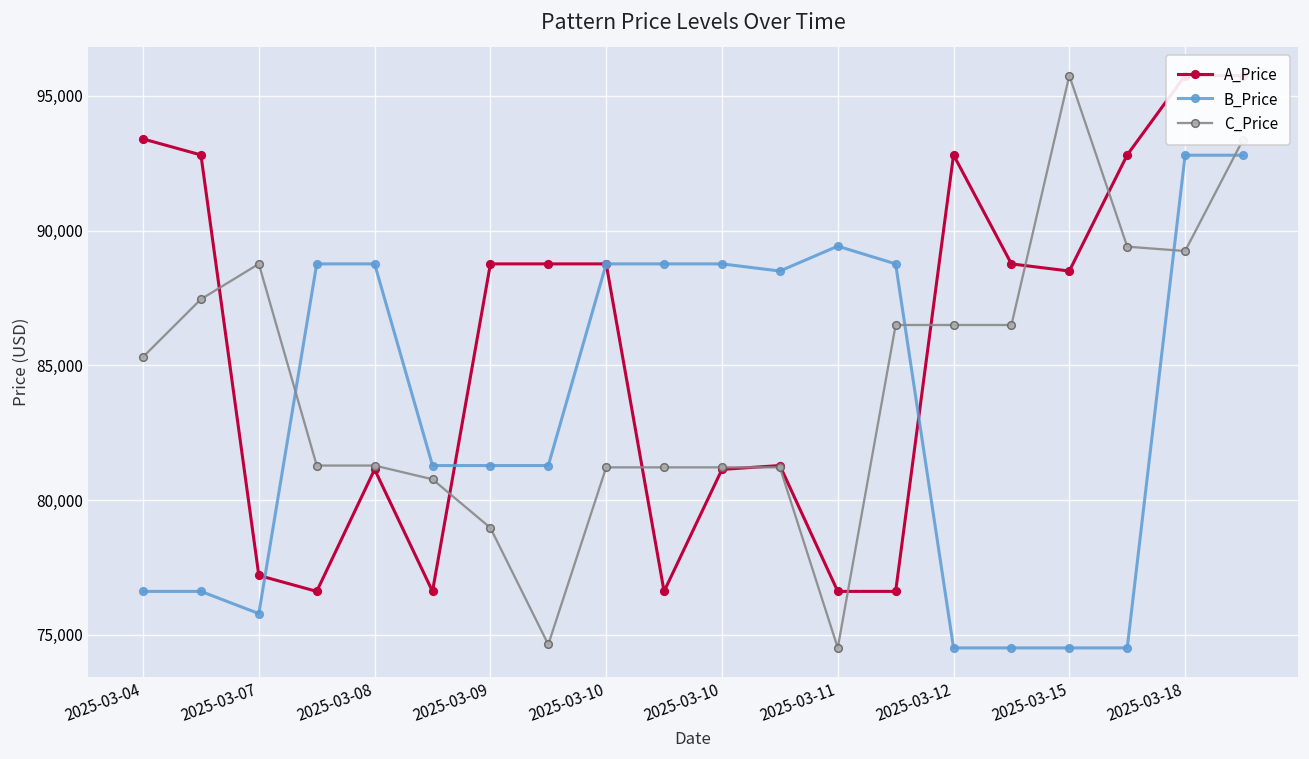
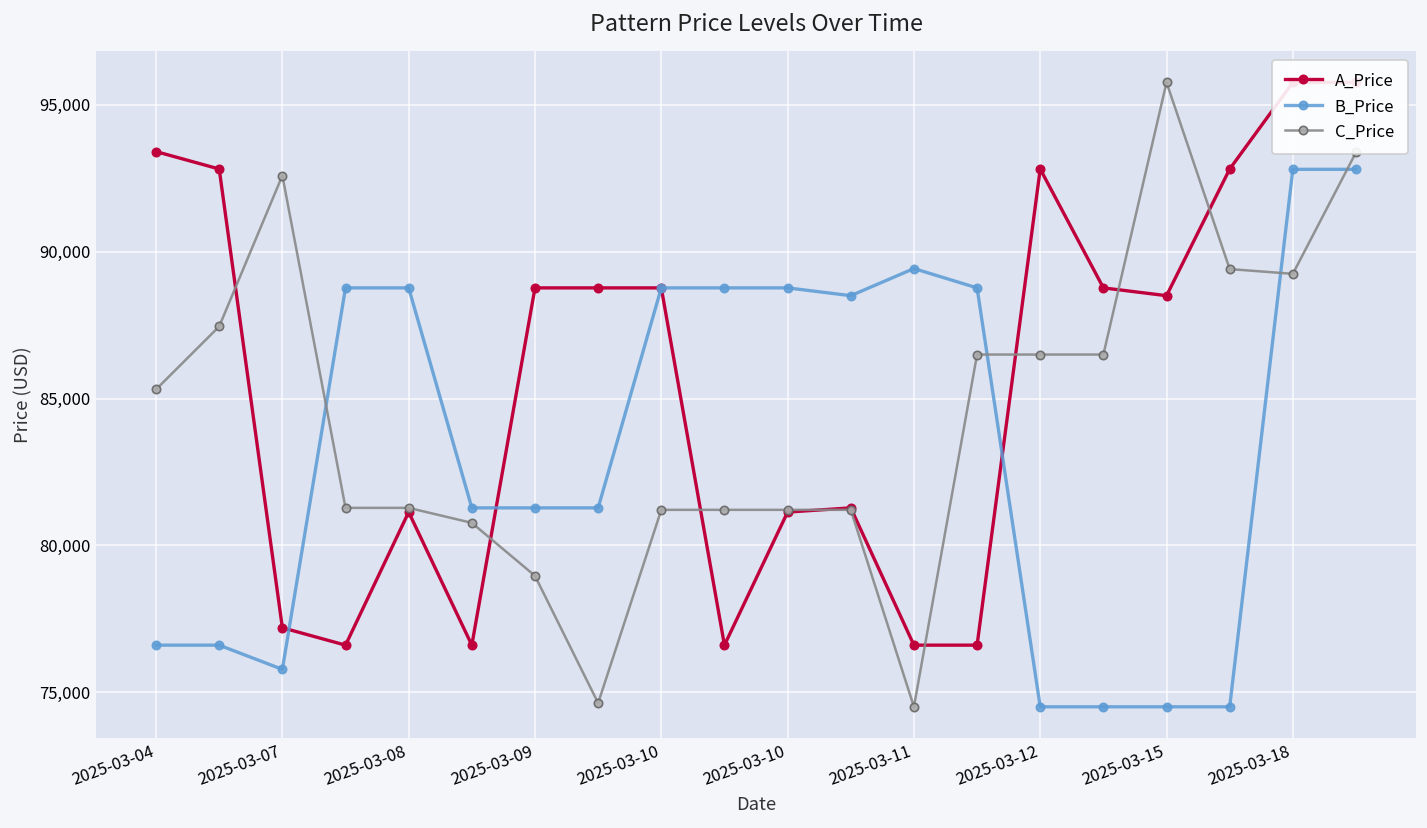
C_Price, 2025-03-07: 88,800 -> 92,600
